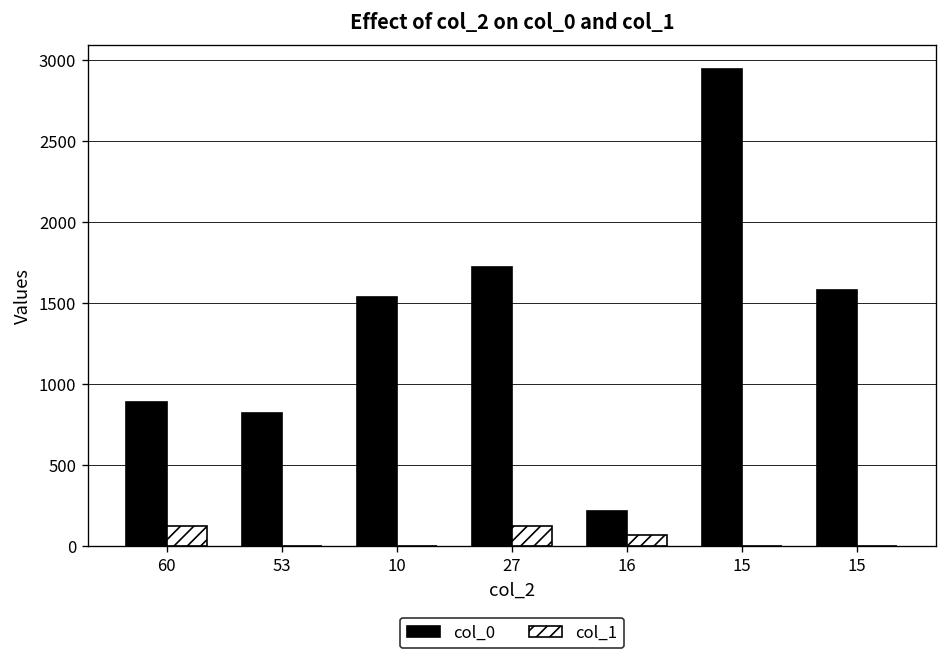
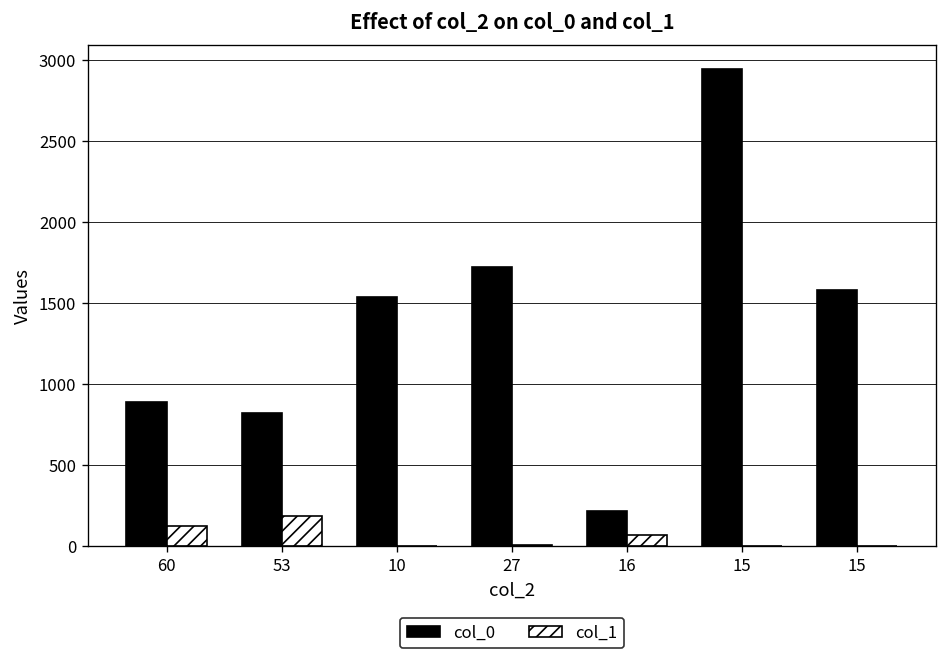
col_1, 53: 0 -> 190
col_1, 27: 120 -> 10
